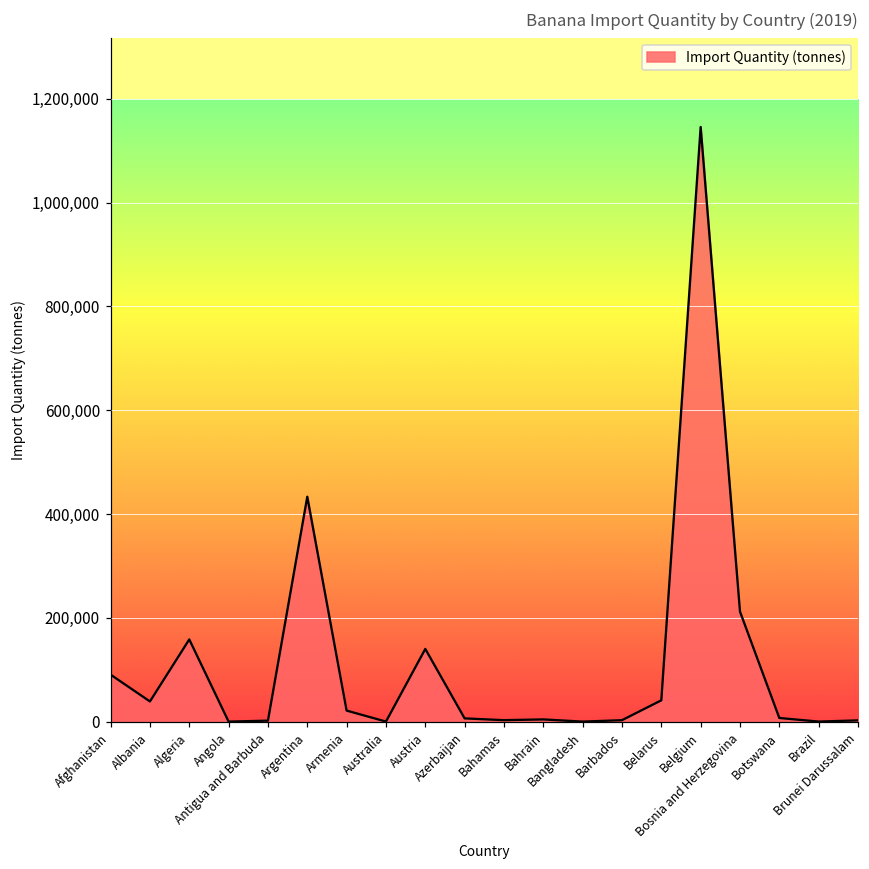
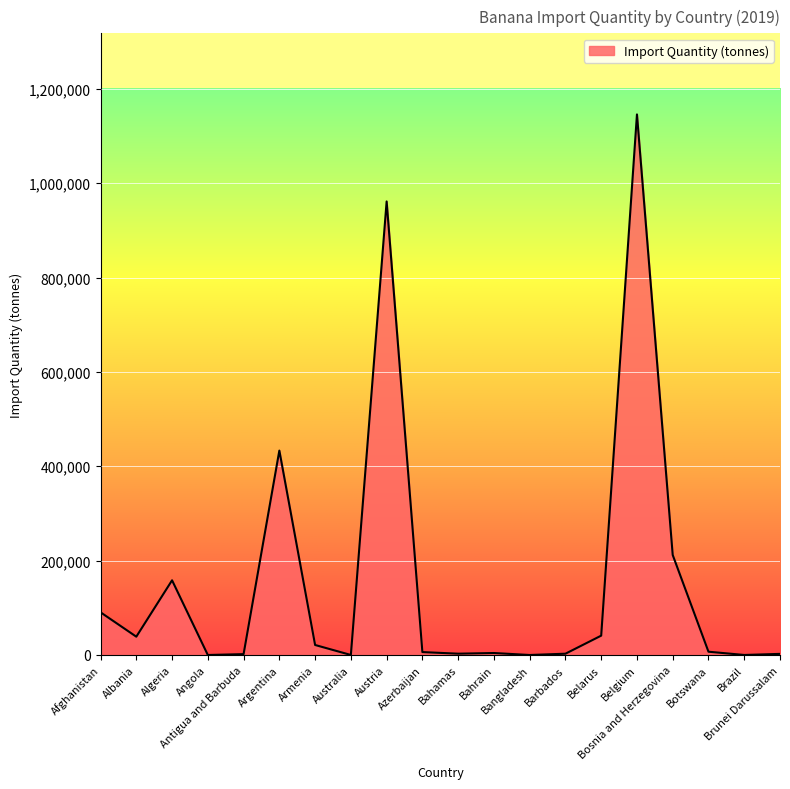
Austria: 140,000 -> 960,000
